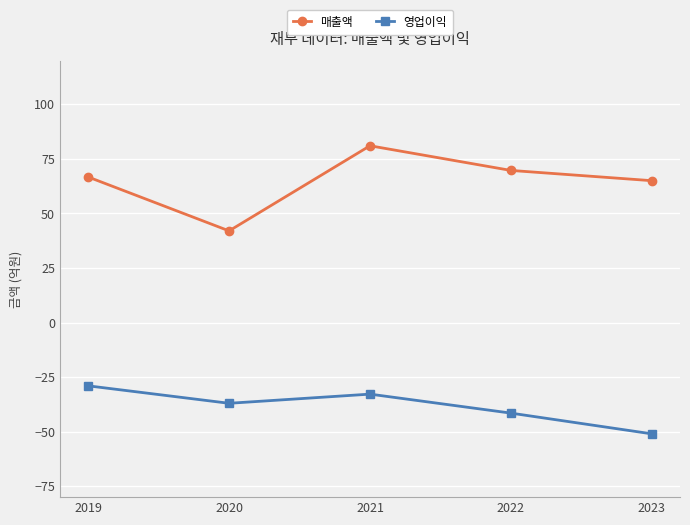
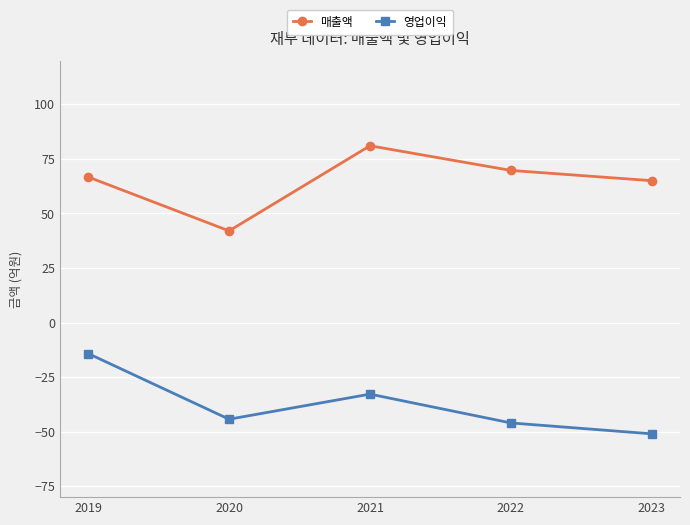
영업이익, 2019: -29 -> -14
영업이익, 2020: -37 -> -44
영업이익, 2022: -42 -> -46
